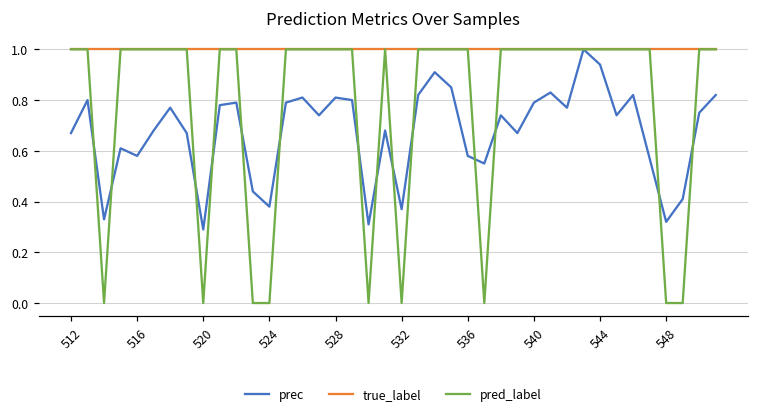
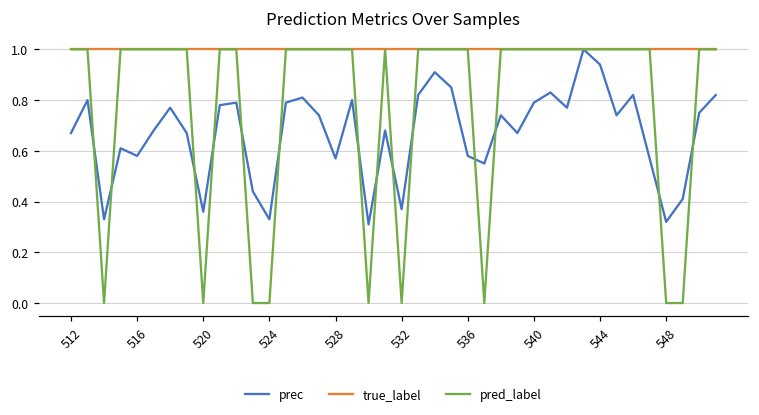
prec, 520: 0.29 -> 0.36
prec, 524: 0.38 -> 0.33
prec, 528: 0.81 -> 0.57
